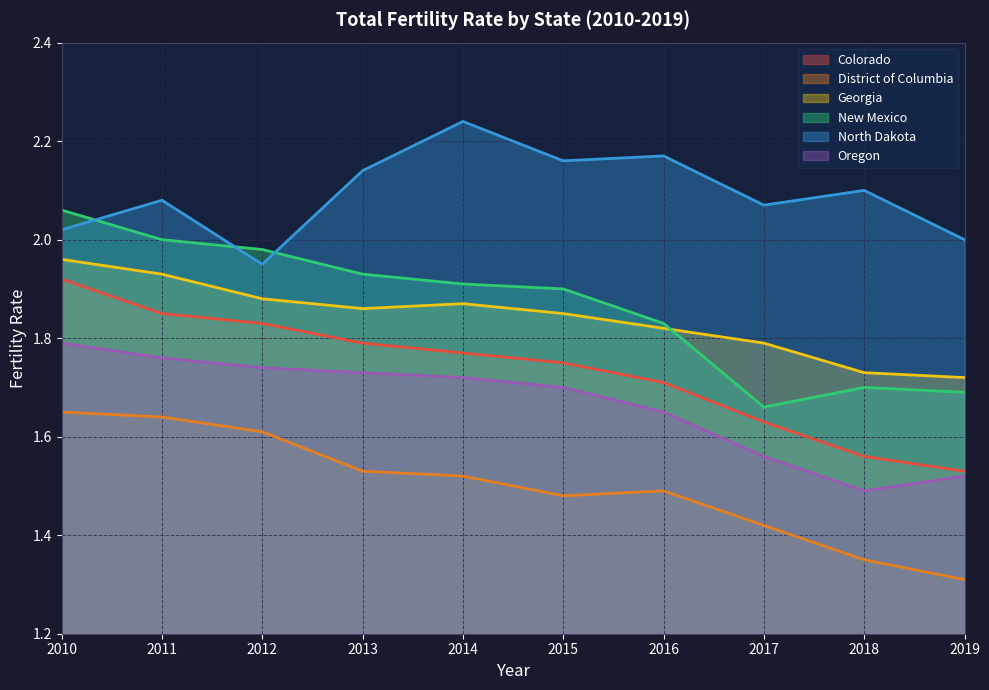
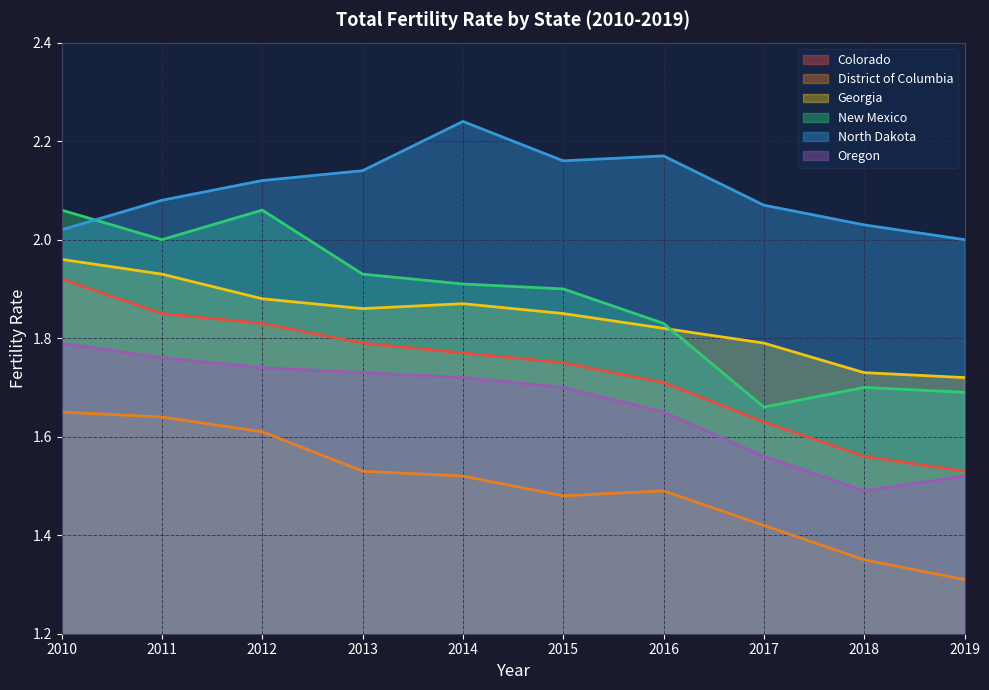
New Mexico, 2012: 1.98 -> 2.06
North Dakota, 2012: 1.95 -> 2.12
North Dakota, 2018: 2.10 -> 2.03
